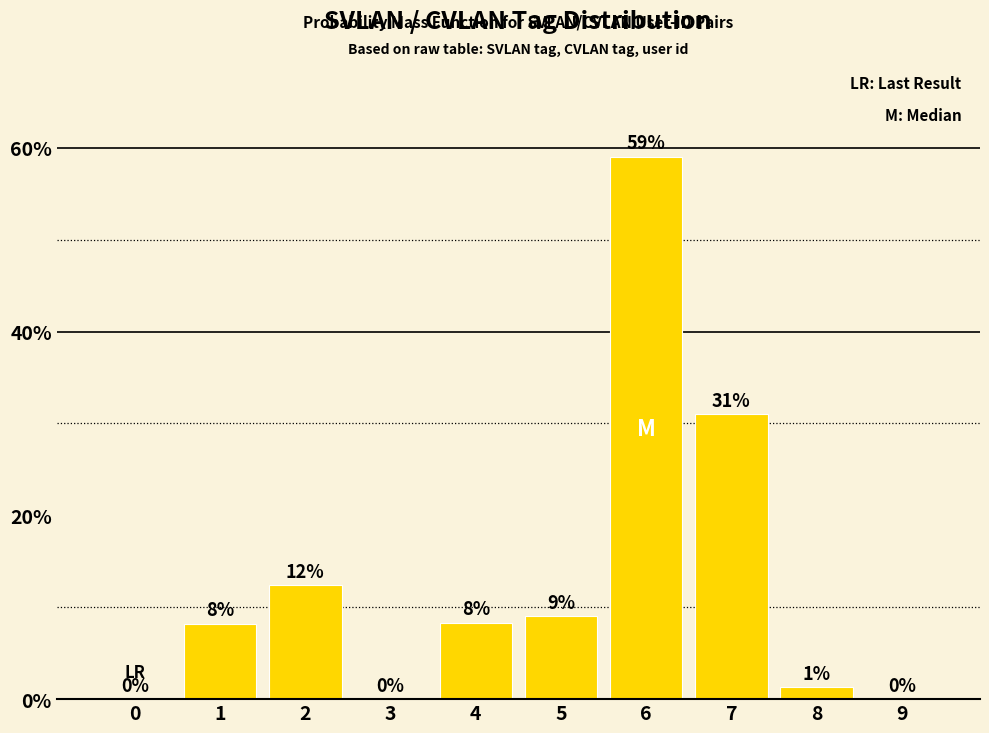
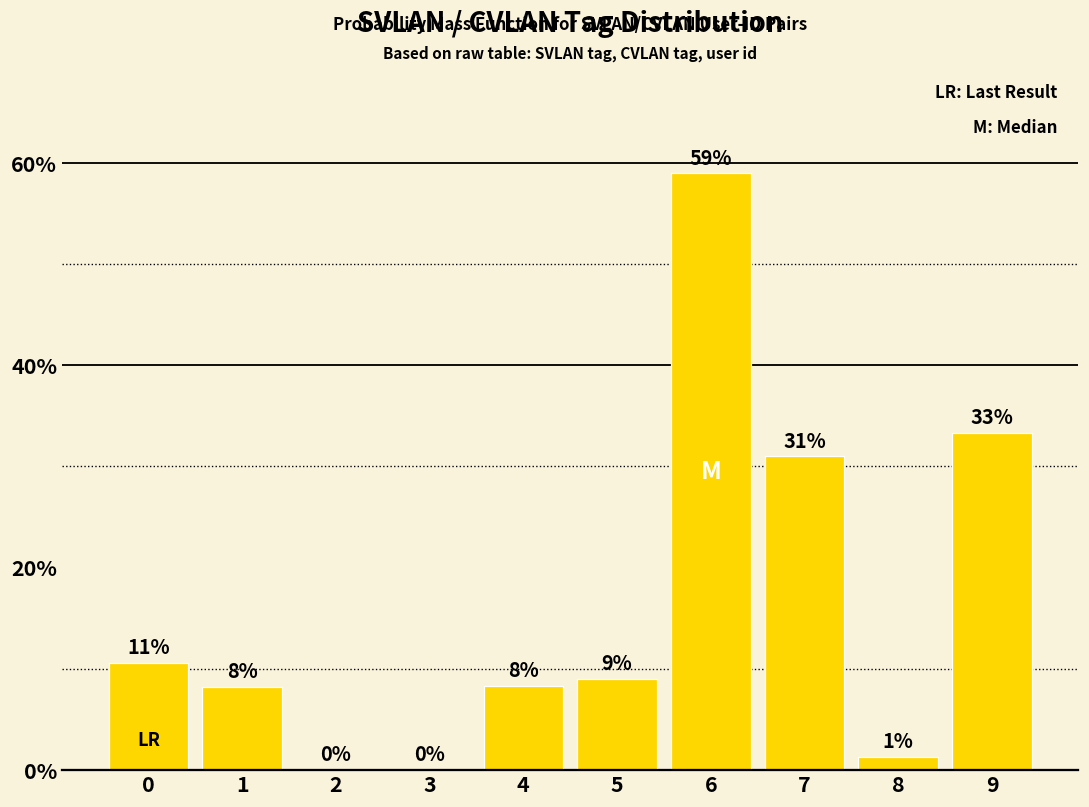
0: 0% -> 11%
2: 12% -> 0%
9: 0% -> 33%
